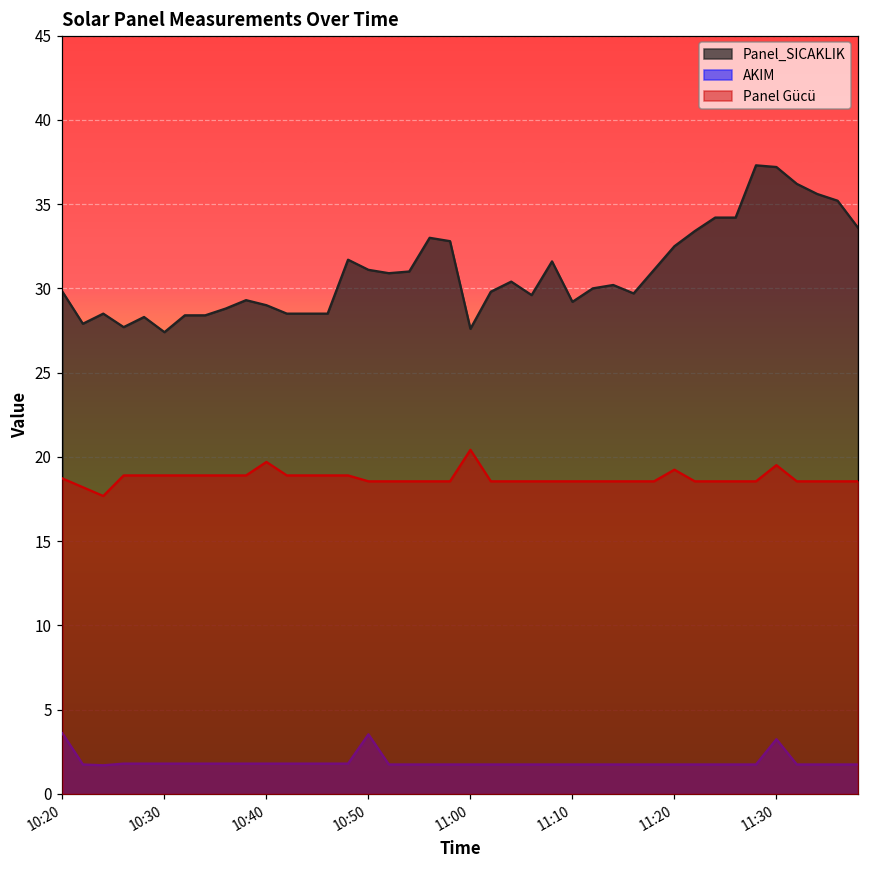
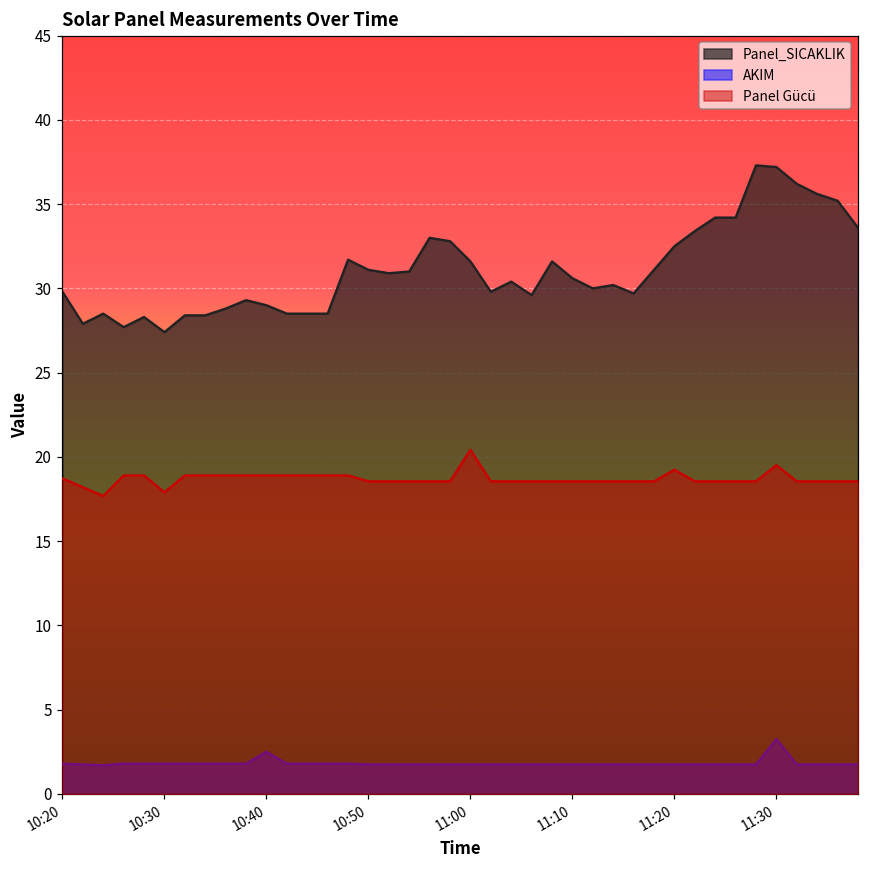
AKIM, 10:20: 3.6 -> 1.8
Panel Gücü, 10:30: 18.9 -> 17.9
AKIM, 10:40: 1.8 -> 2.5
Panel Gücü, 10:40: 19.7 -> 18.9
AKIM, 10:50: 3.5 -> 1.8
Panel_SICAKLIK, 11:00: 27.6 -> 31.6
Panel_SICAKLIK, 11:10: 29.2 -> 30.6
